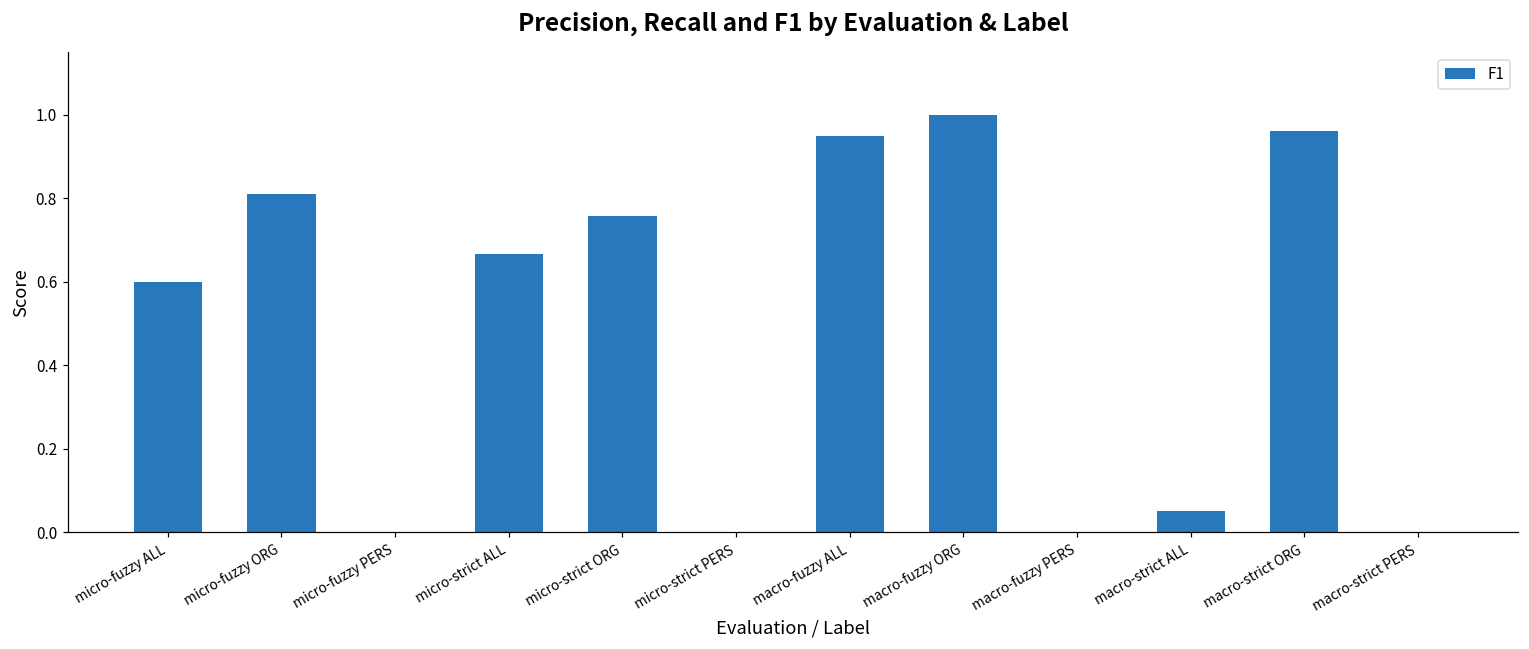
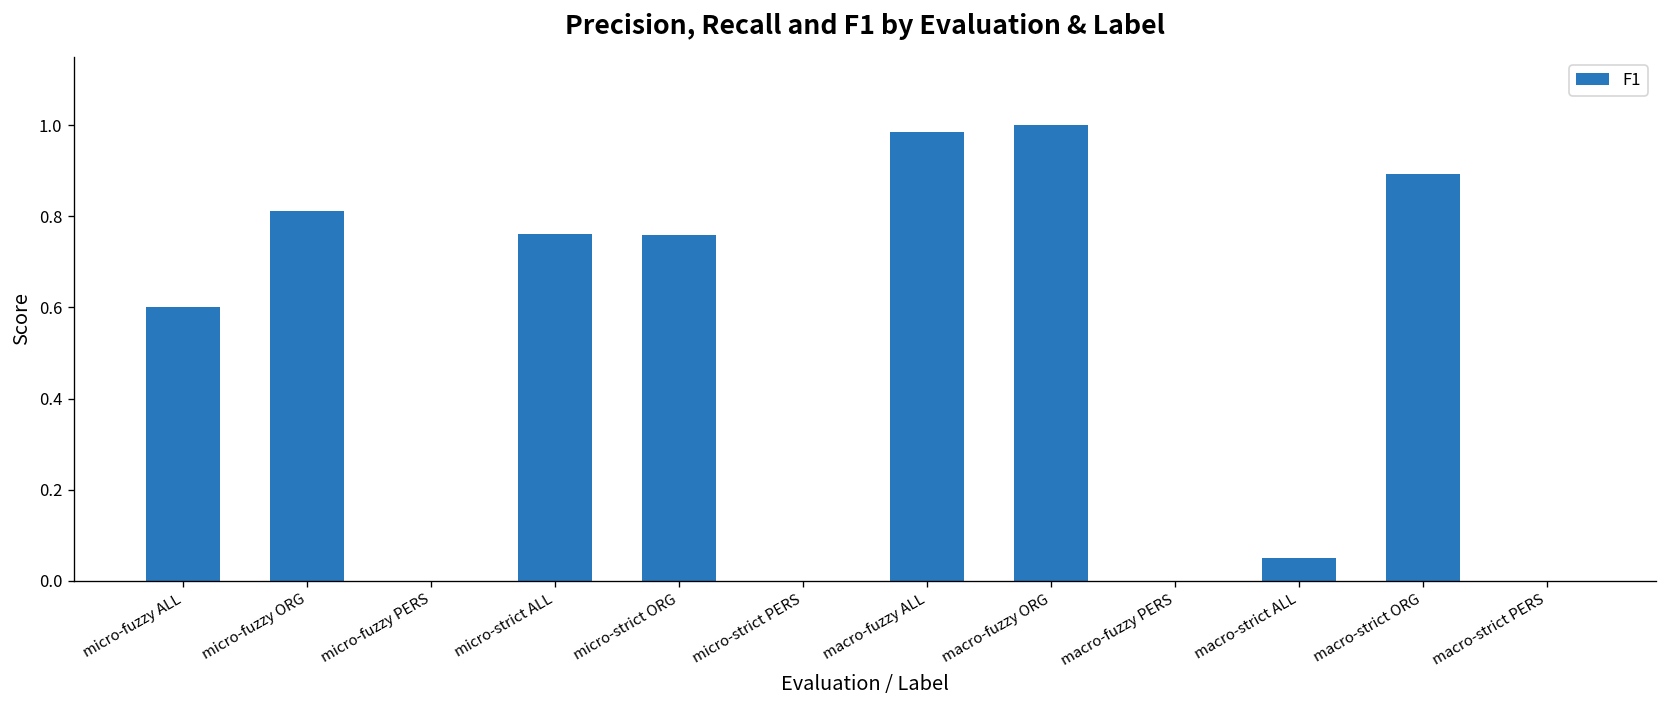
micro-strict ALL: 0.67 -> 0.76
macro-fuzzy ALL: 0.95 -> 0.99
macro-strict ORG: 0.96 -> 0.89
